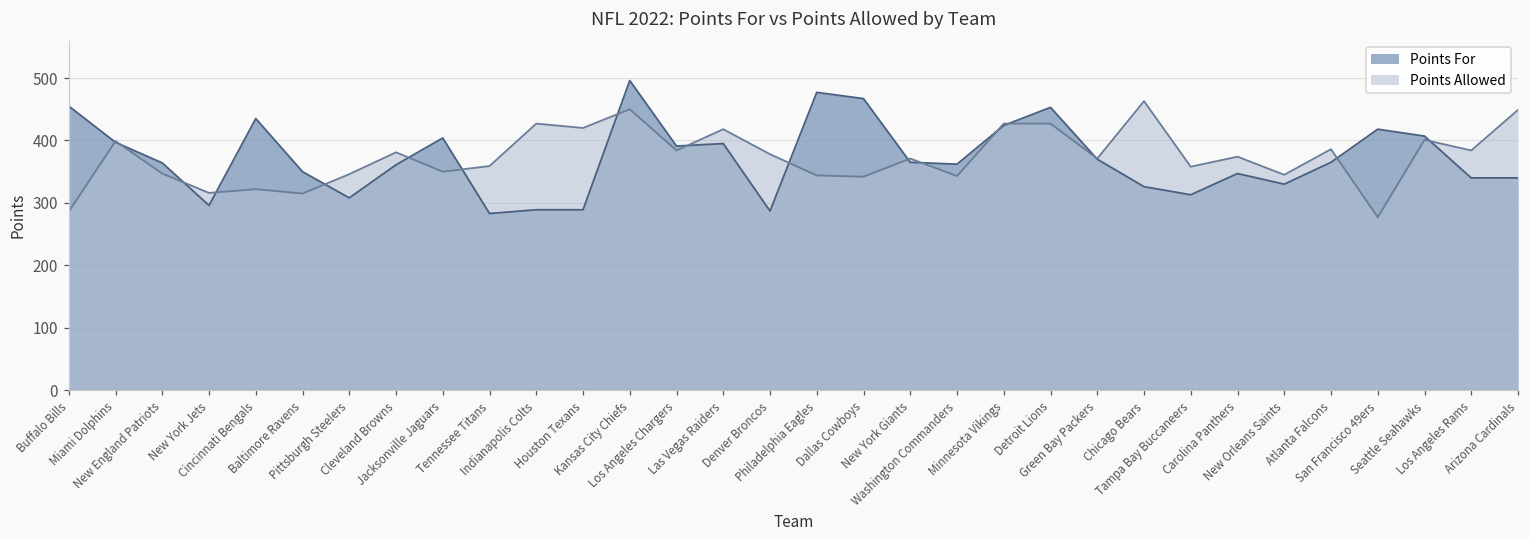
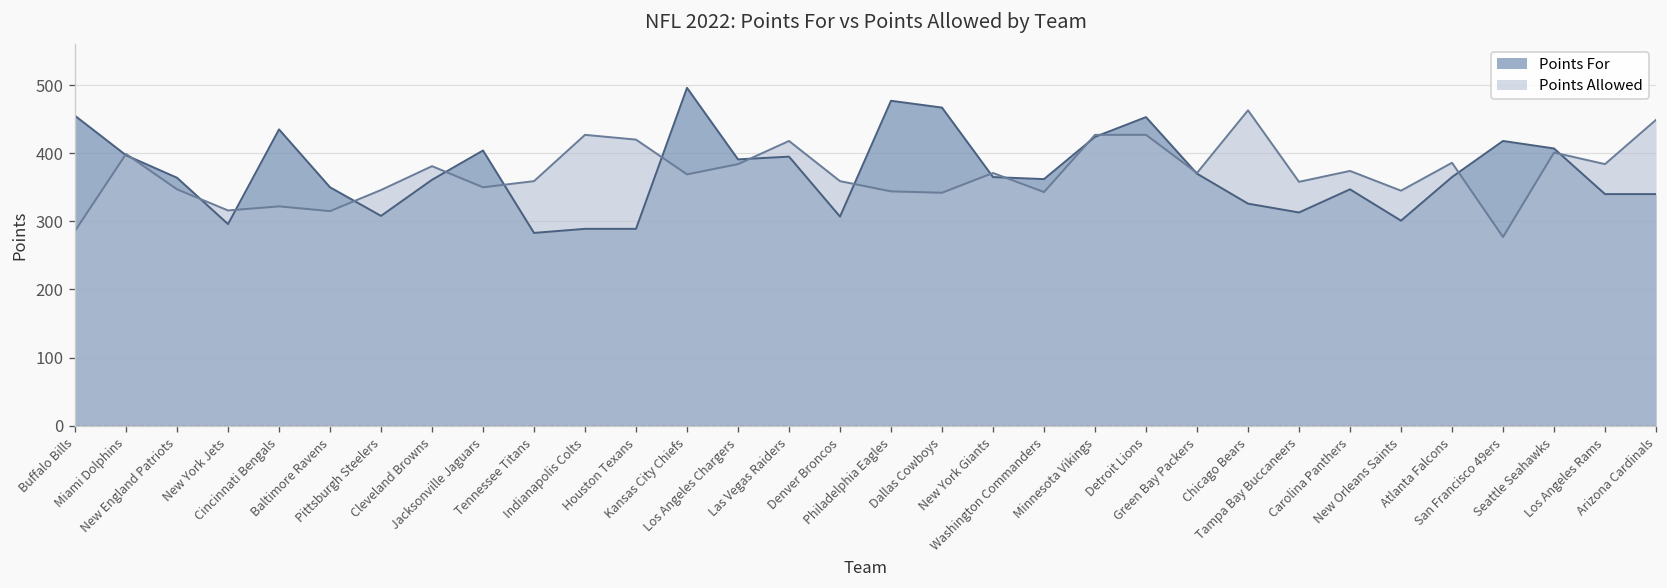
Points Allowed, Kansas City Chiefs: 450 -> 370
Points For, Denver Broncos: 290 -> 310
Points Allowed, Denver Broncos: 380 -> 360
Points For, New Orleans Saints: 330 -> 300
